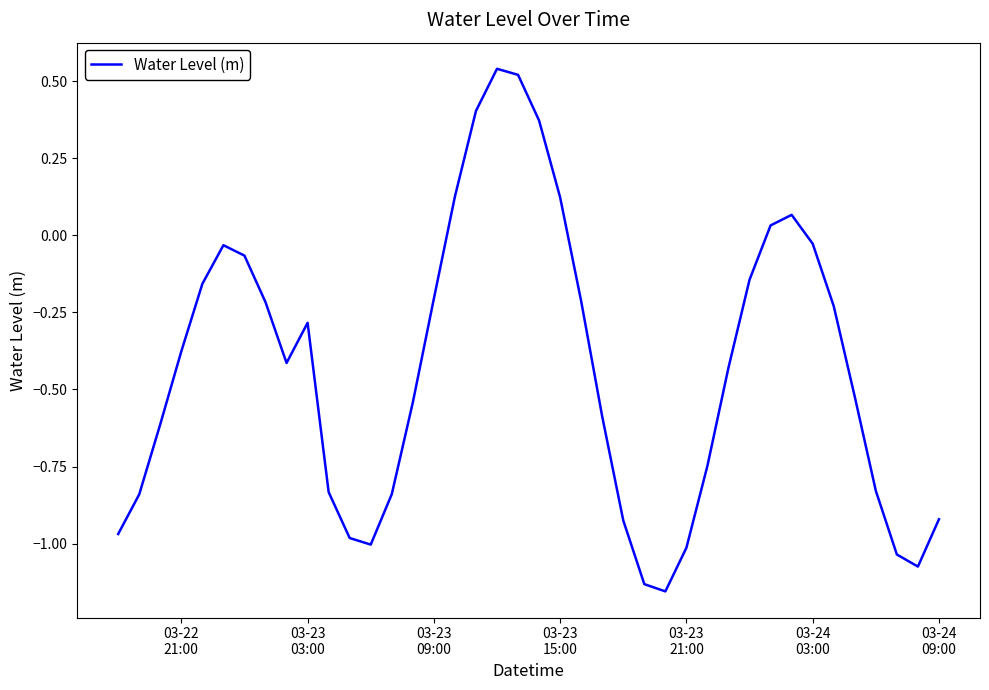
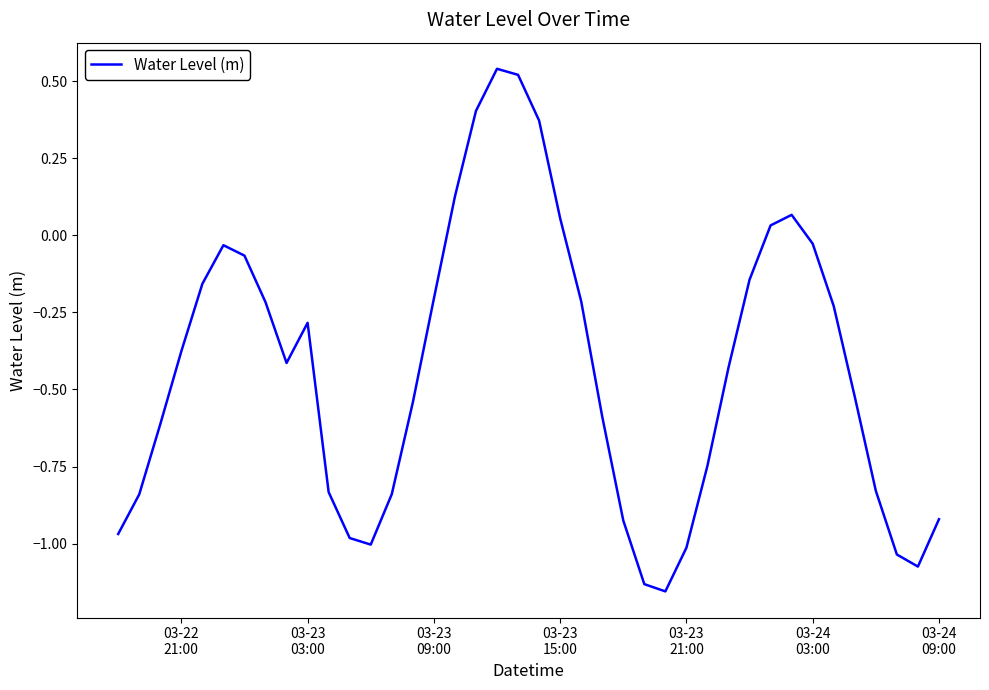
03-23 15:00: 0.12 -> 0.06
